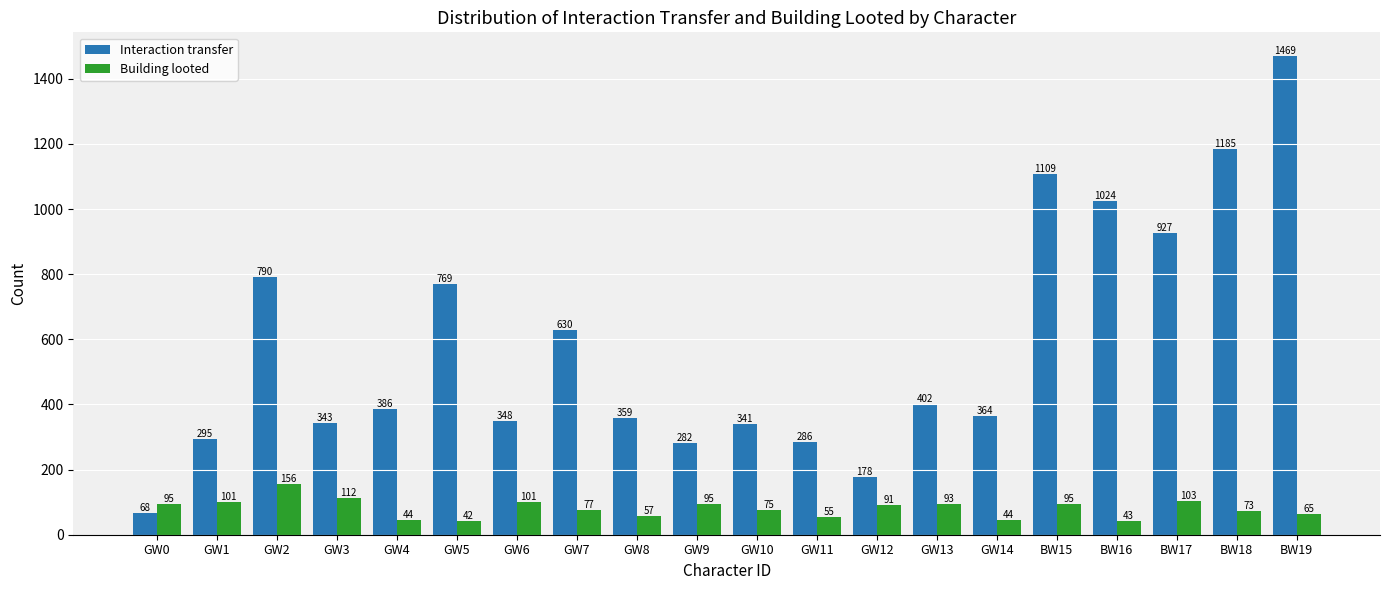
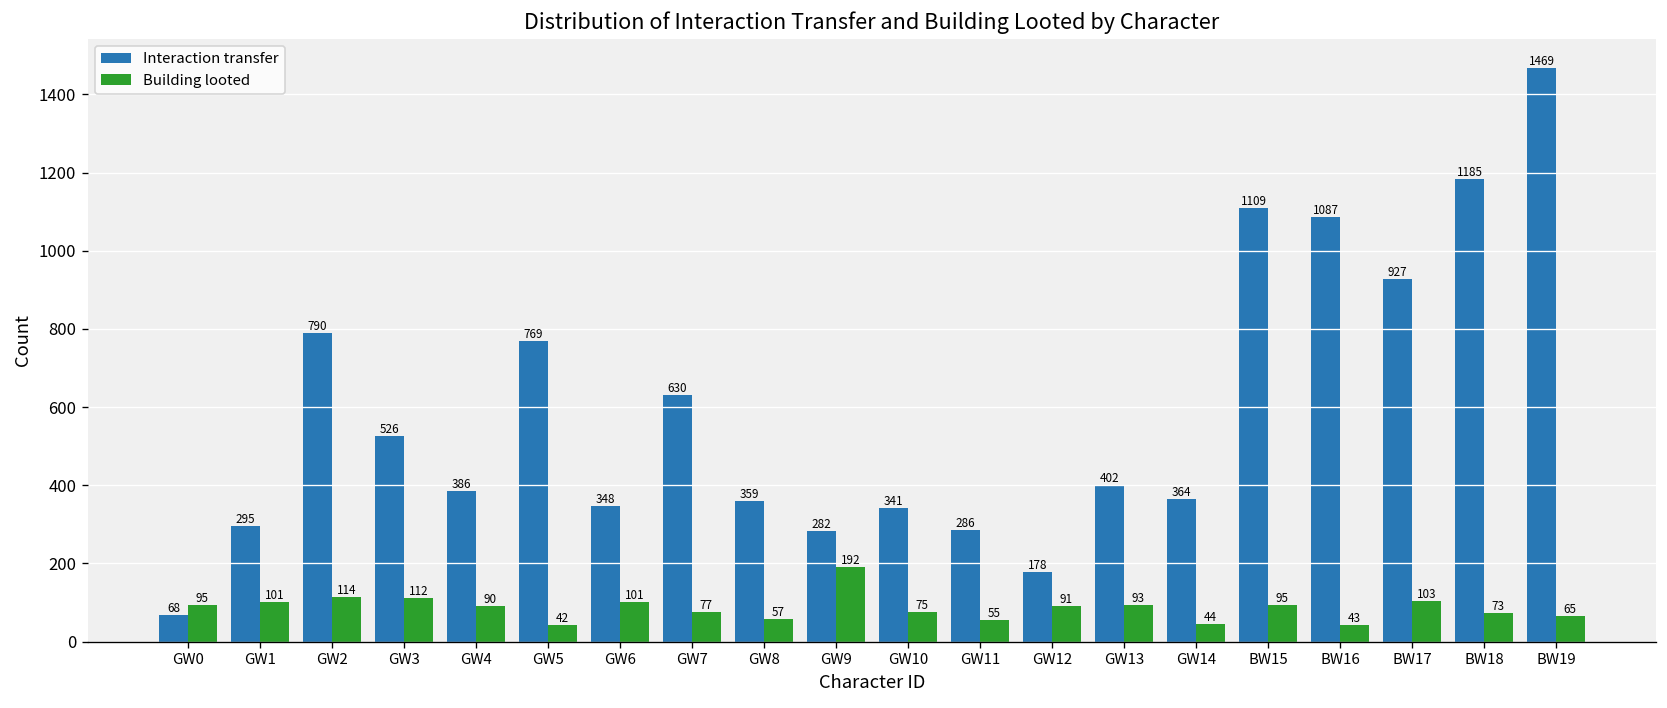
Building looted, GW2: 156 -> 114
Interaction transfer, GW3: 343 -> 526
Building looted, GW4: 44 -> 90
Building looted, GW9: 95 -> 192
Interaction transfer, BW16: 1024 -> 1087
